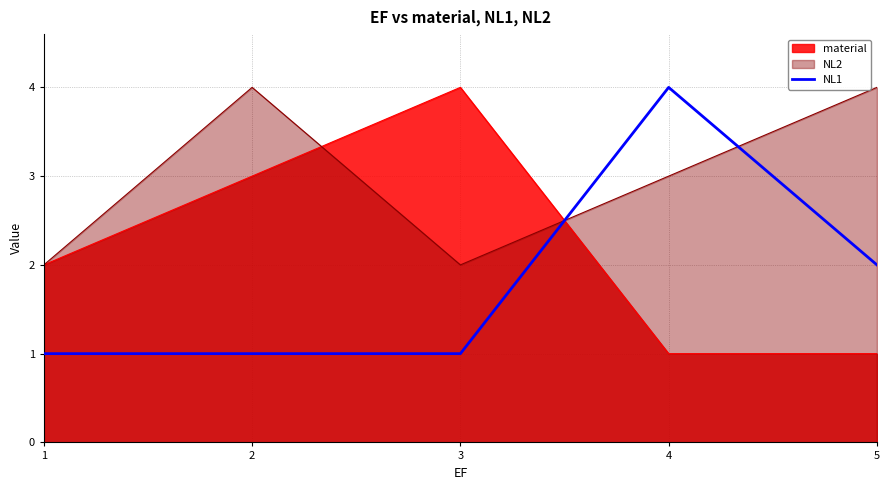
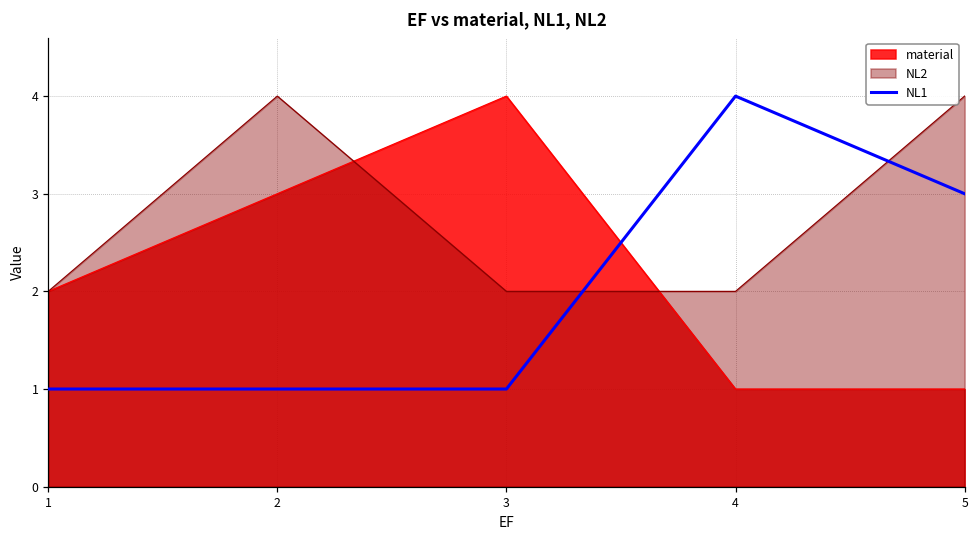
NL2, 4: 3 -> 2
NL1, 5: 2 -> 3
